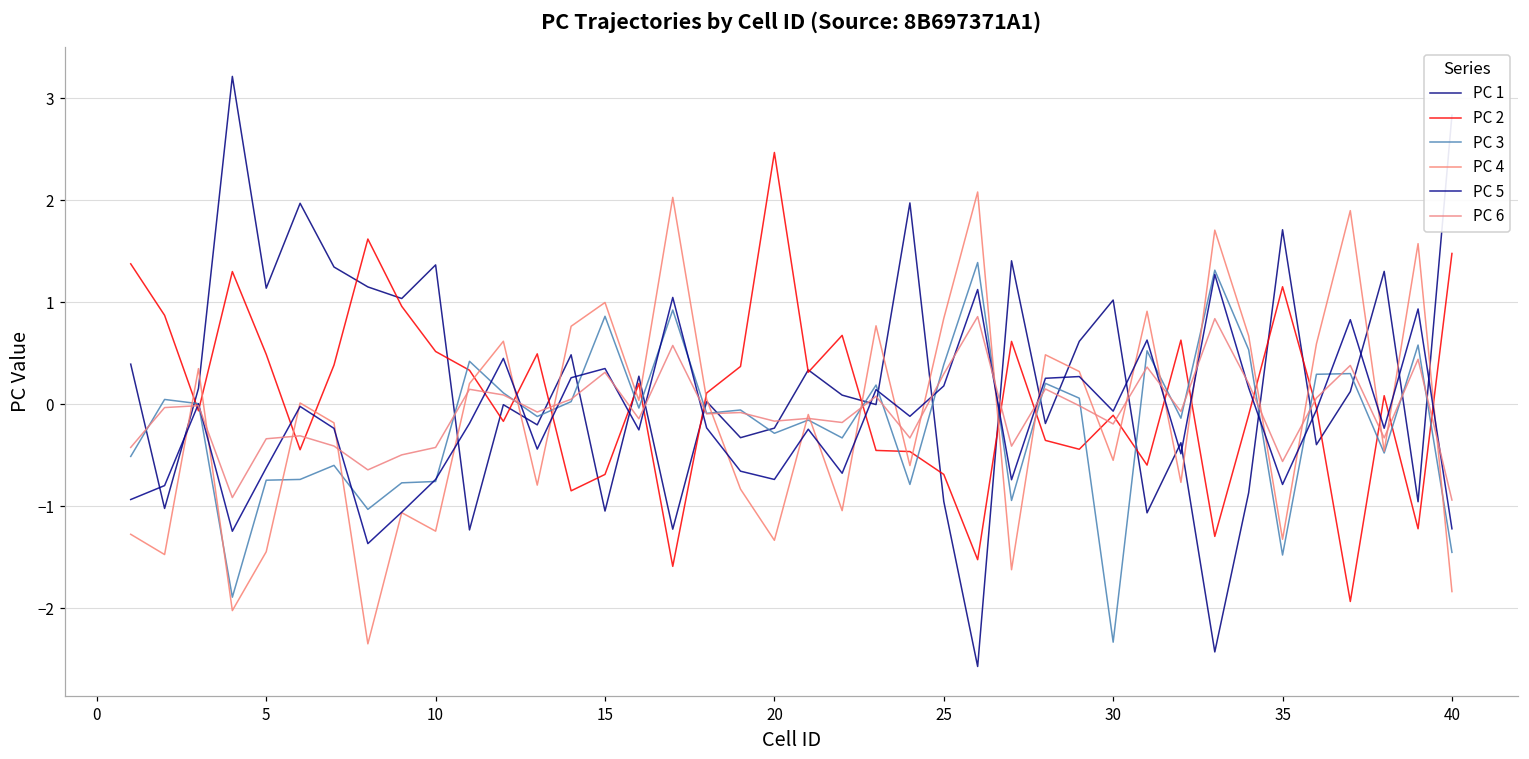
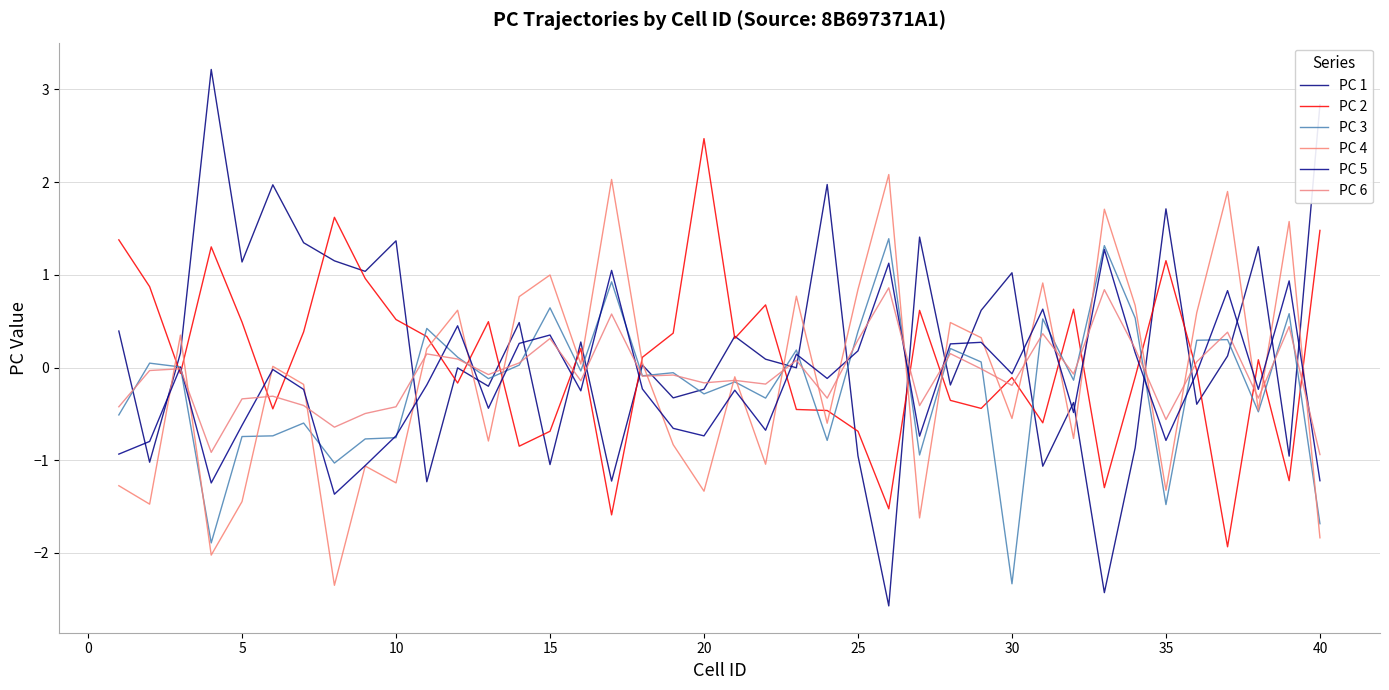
PC 3, 15: 0.9 -> 0.6
PC 3, 40: -1.5 -> -1.7
